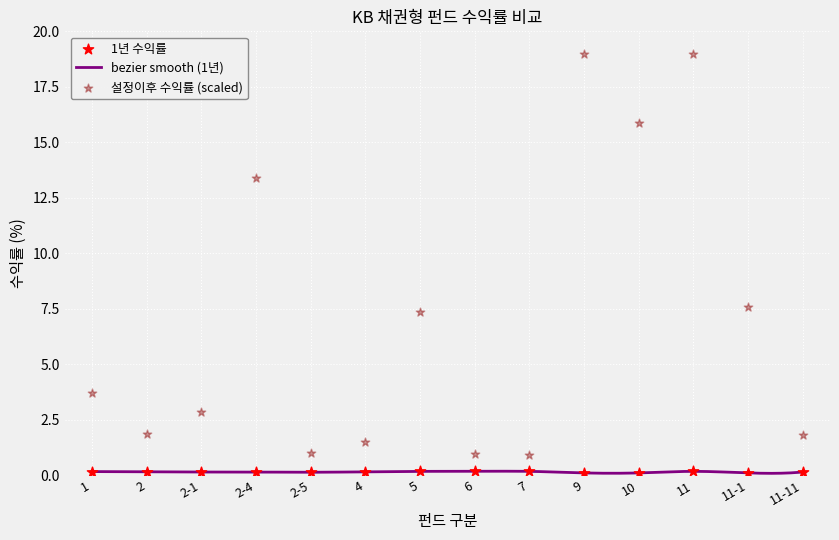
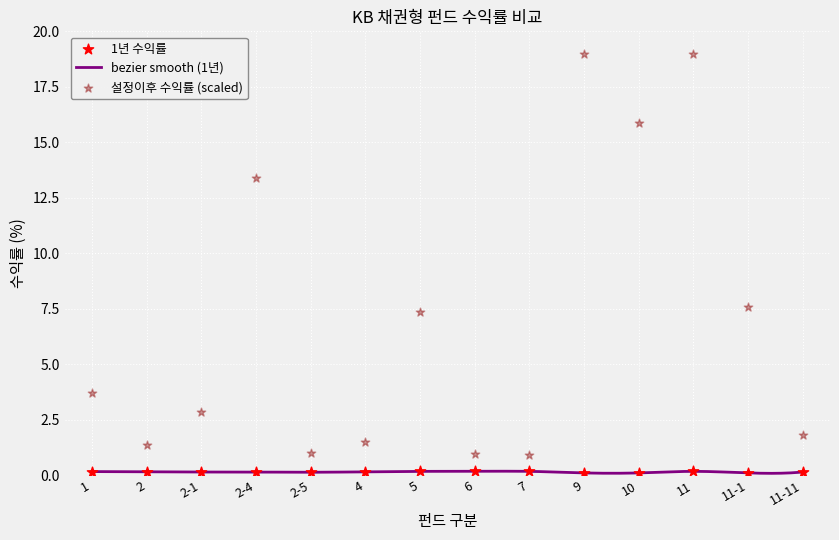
설정이후 수익률 (scaled), 2: 1.9 -> 1.3
